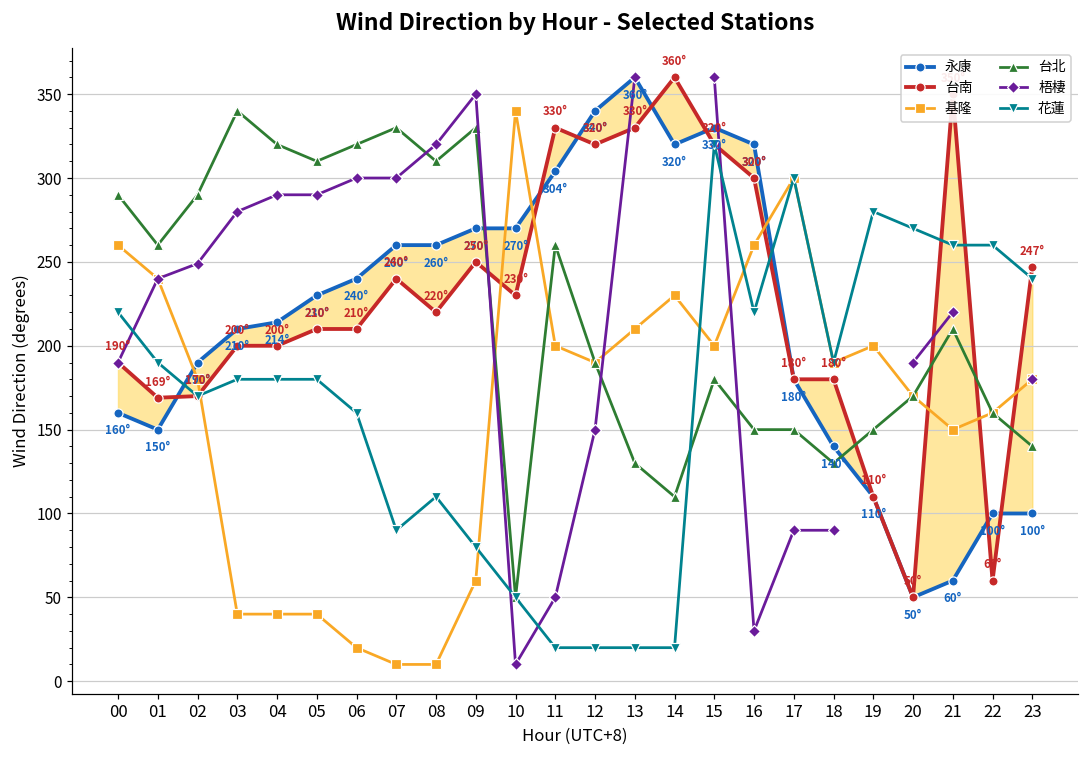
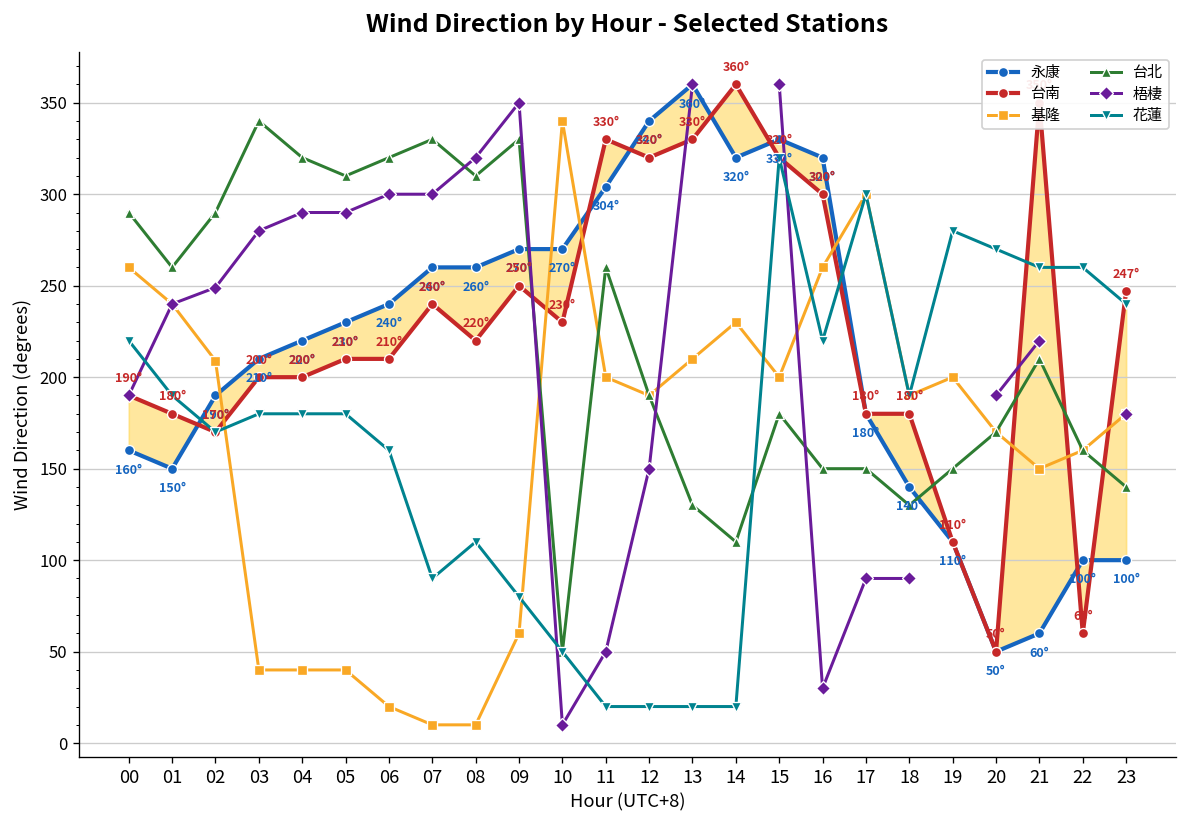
台南, 01: 169° -> 180°
基隆, 02: 180 -> 209
永康, 04: 214° -> 220°
